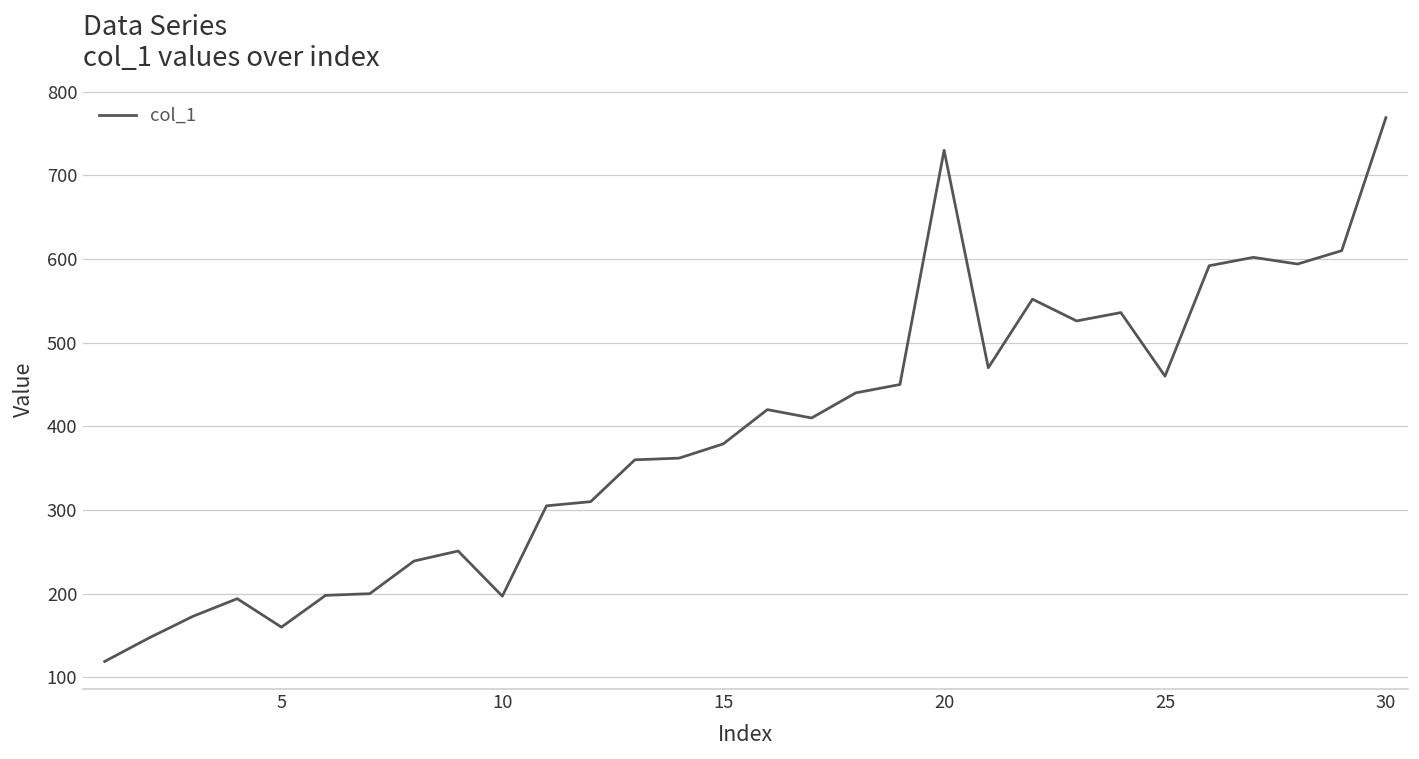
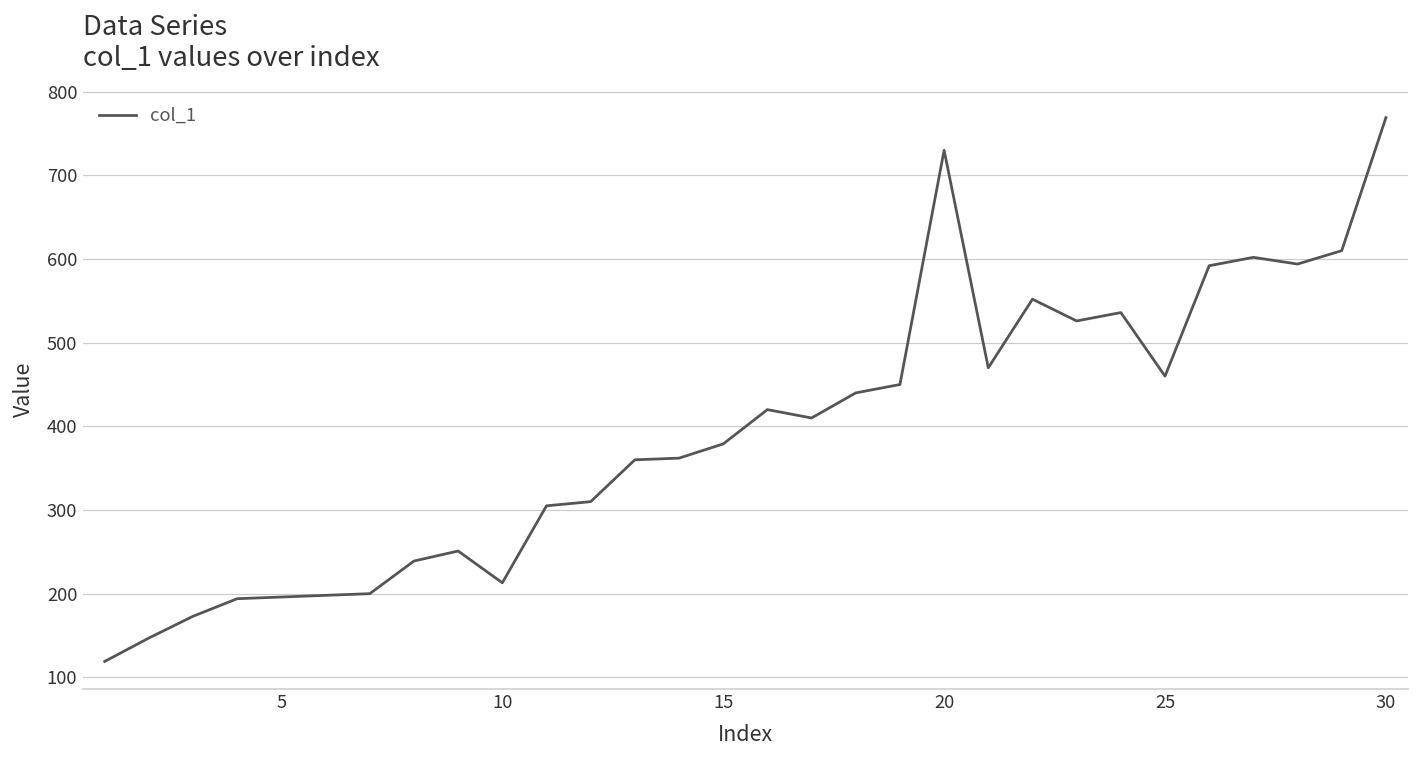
5: 160 -> 200
10: 200 -> 210
